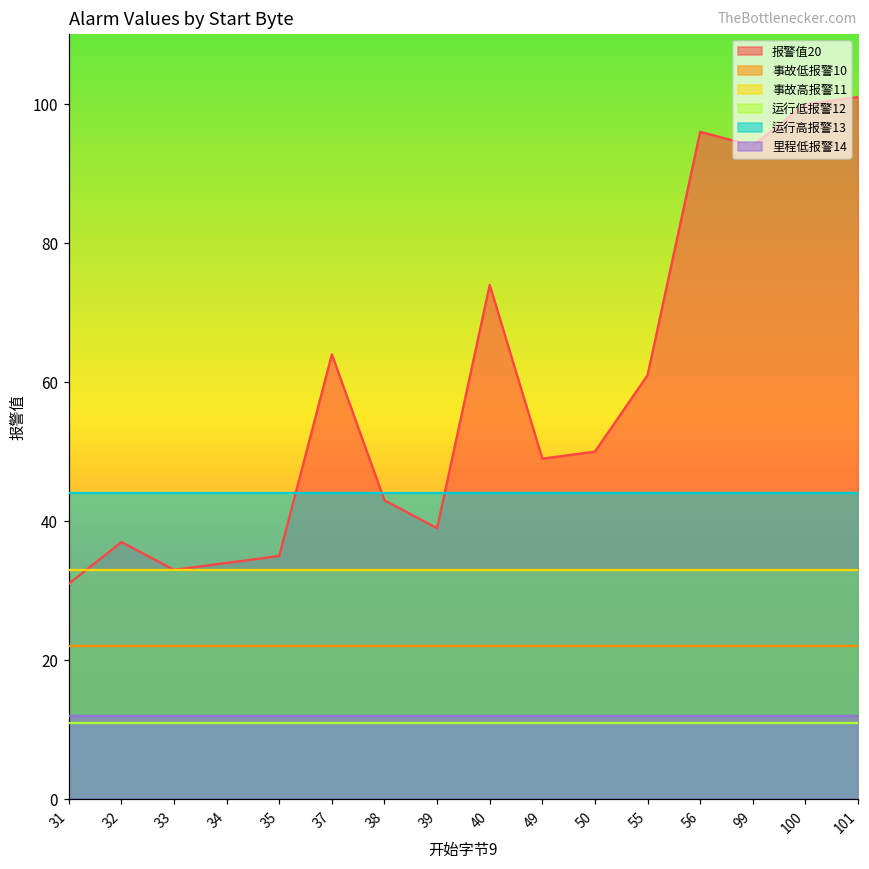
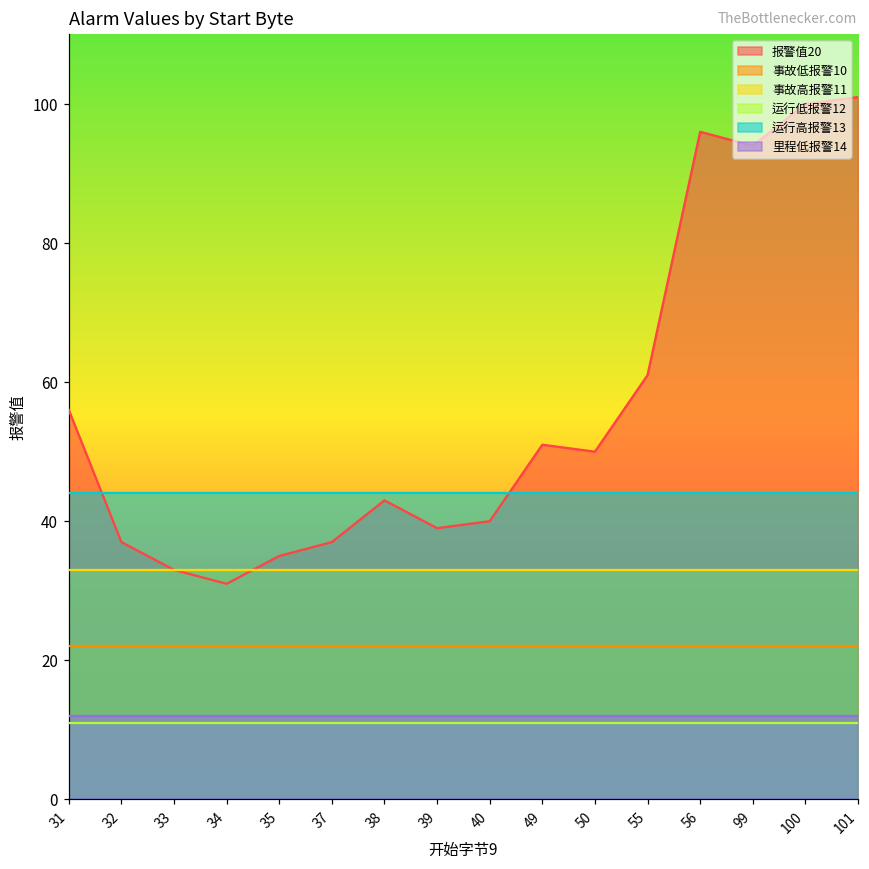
报警值20, 31: 31 -> 56
报警值20, 34: 34 -> 31
报警值20, 37: 64 -> 37
报警值20, 40: 74 -> 40
报警值20, 49: 49 -> 51
